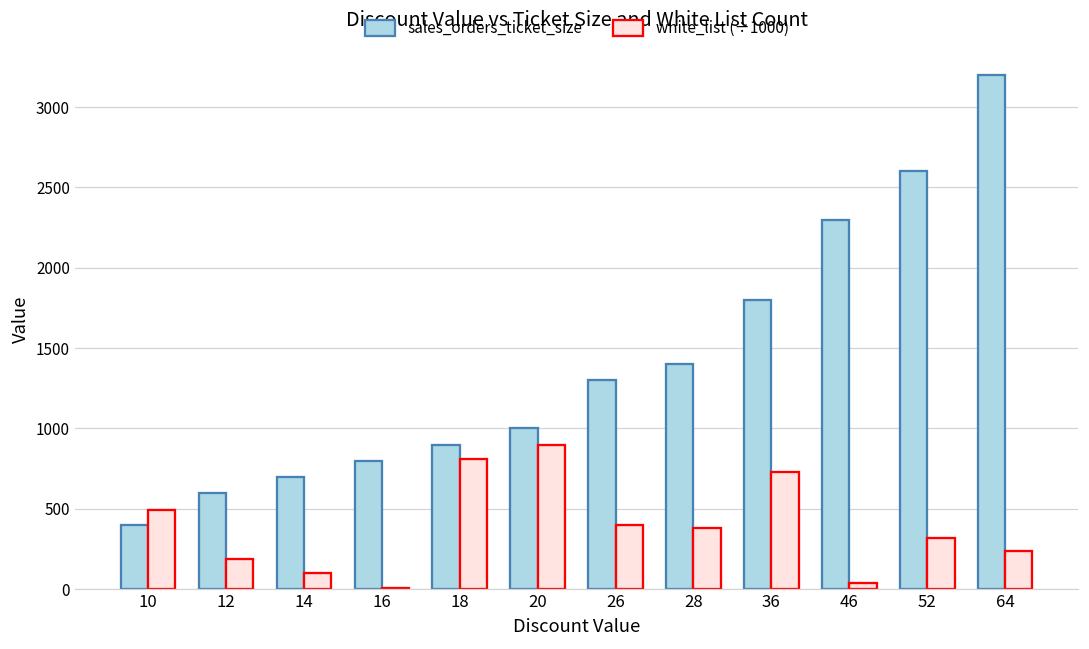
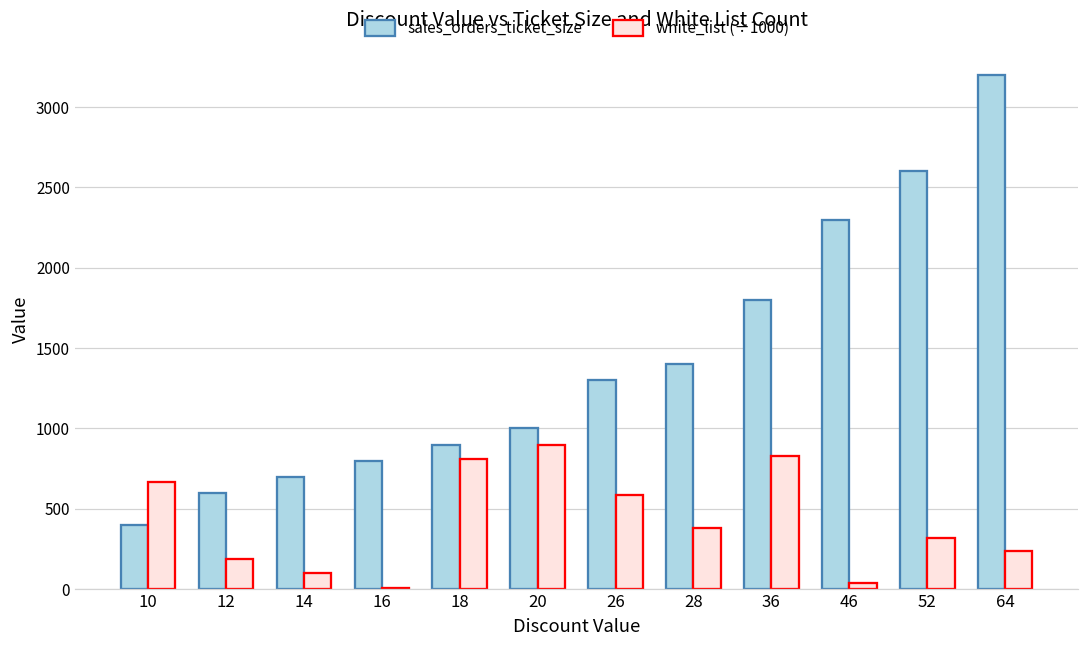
white_list (÷1000), 10: 490 -> 670
white_list (÷1000), 26: 400 -> 580
white_list (÷1000), 36: 730 -> 830
